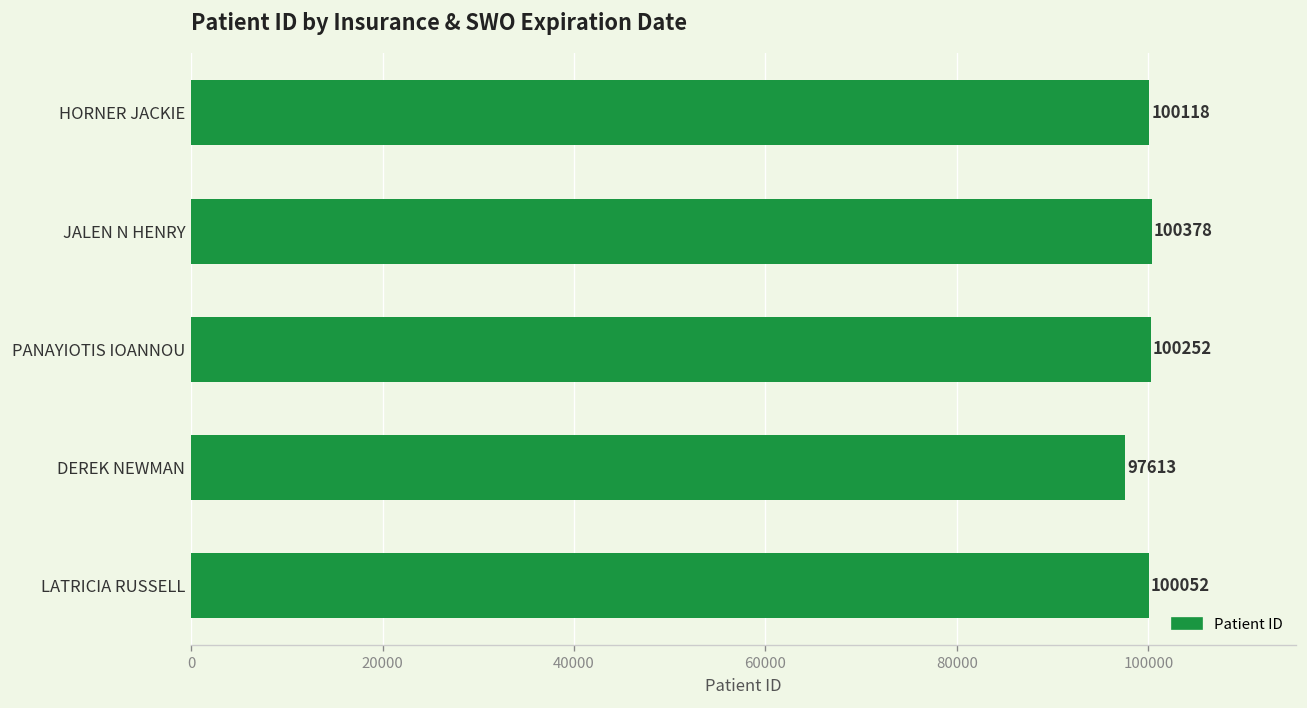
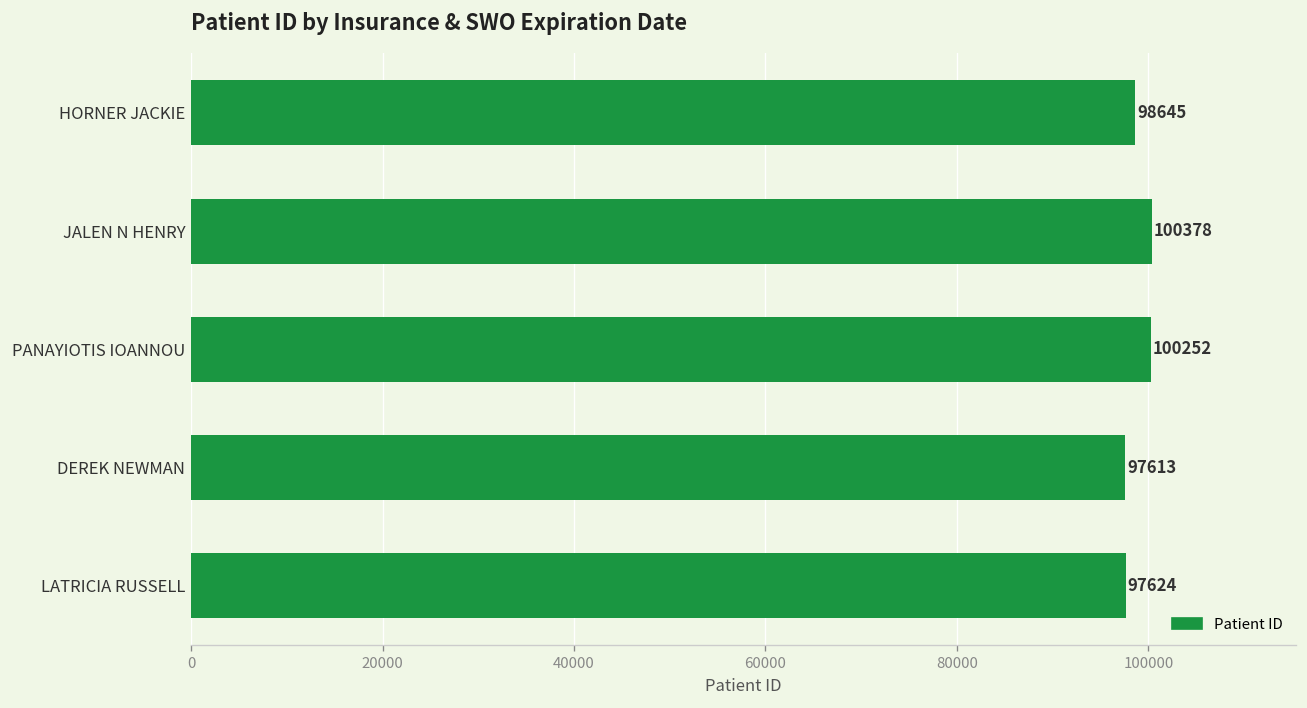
HORNER JACKIE: 100118 -> 98645
LATRICIA RUSSELL: 100052 -> 97624
